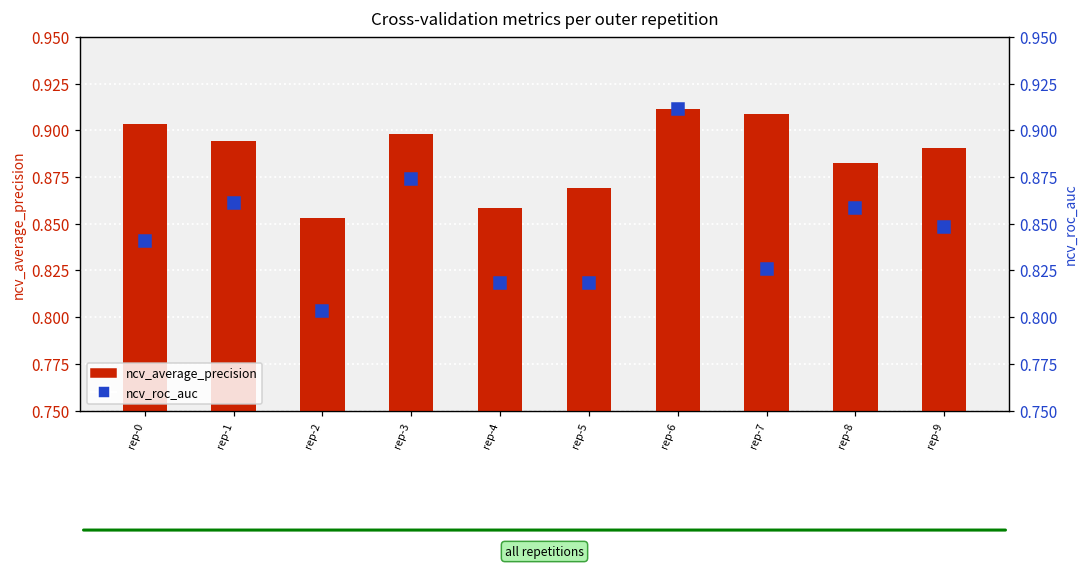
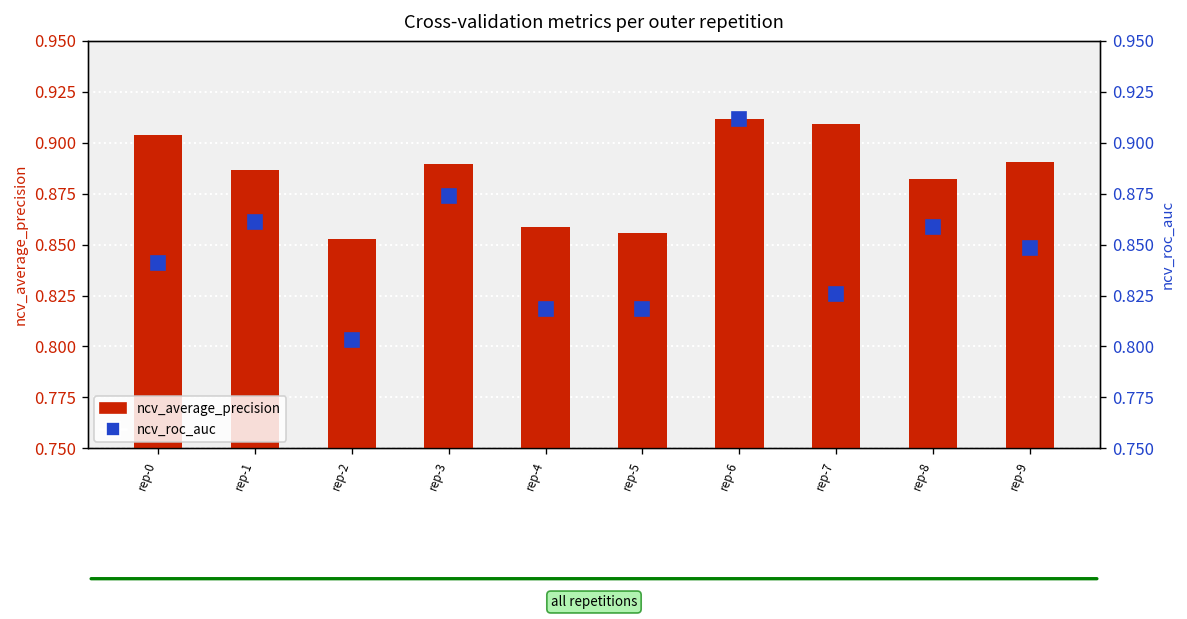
ncv_average_precision, rep-1: 0.894 -> 0.886
ncv_average_precision, rep-3: 0.898 -> 0.890
ncv_average_precision, rep-5: 0.869 -> 0.856
